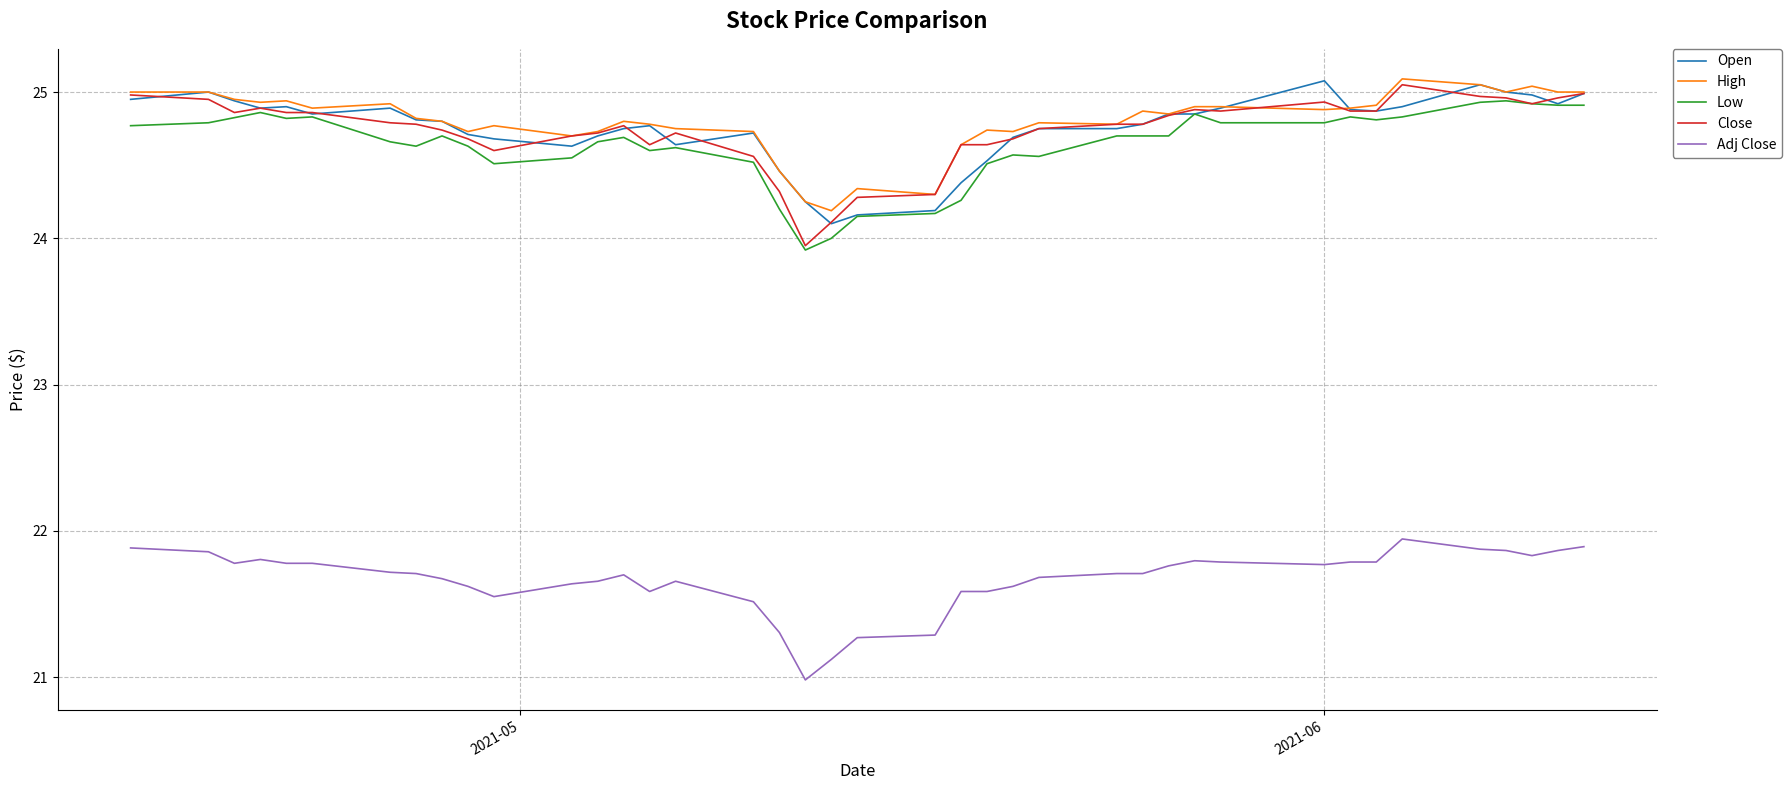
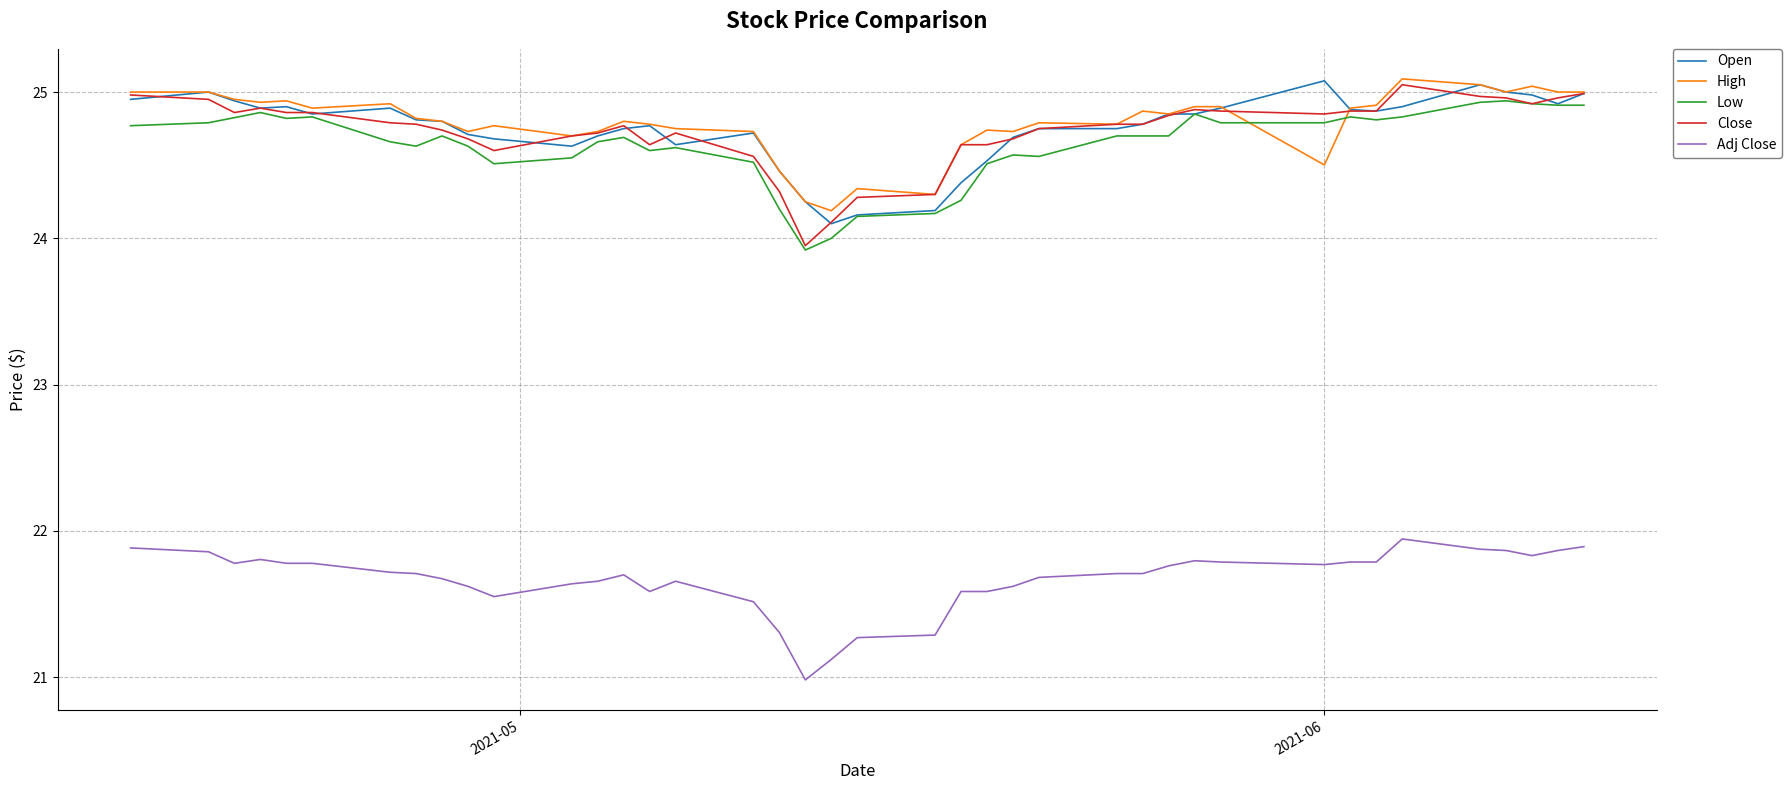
High, 2021-06: 24.88 -> 24.50
Close, 2021-06: 24.93 -> 24.85
